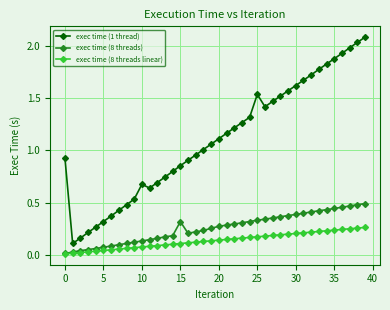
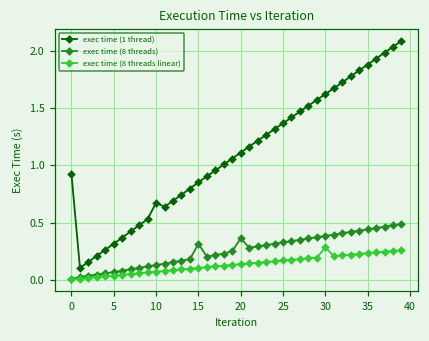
exec time (8 threads), 20: 0.27 -> 0.36
exec time (1 thread), 25: 1.54 -> 1.37
exec time (8 threads linear), 30: 0.20 -> 0.28
